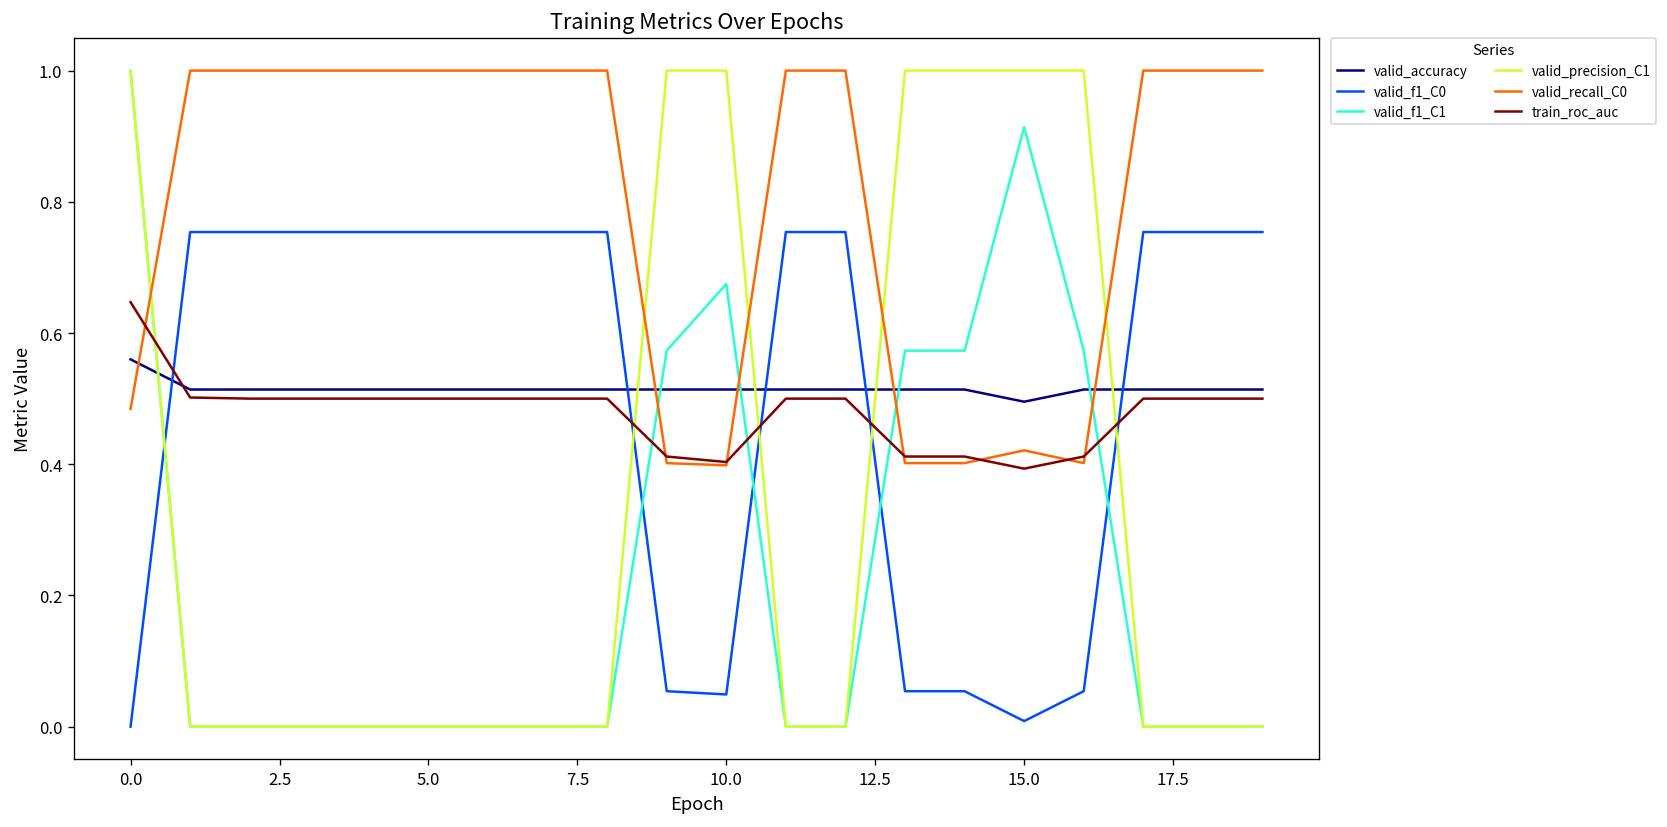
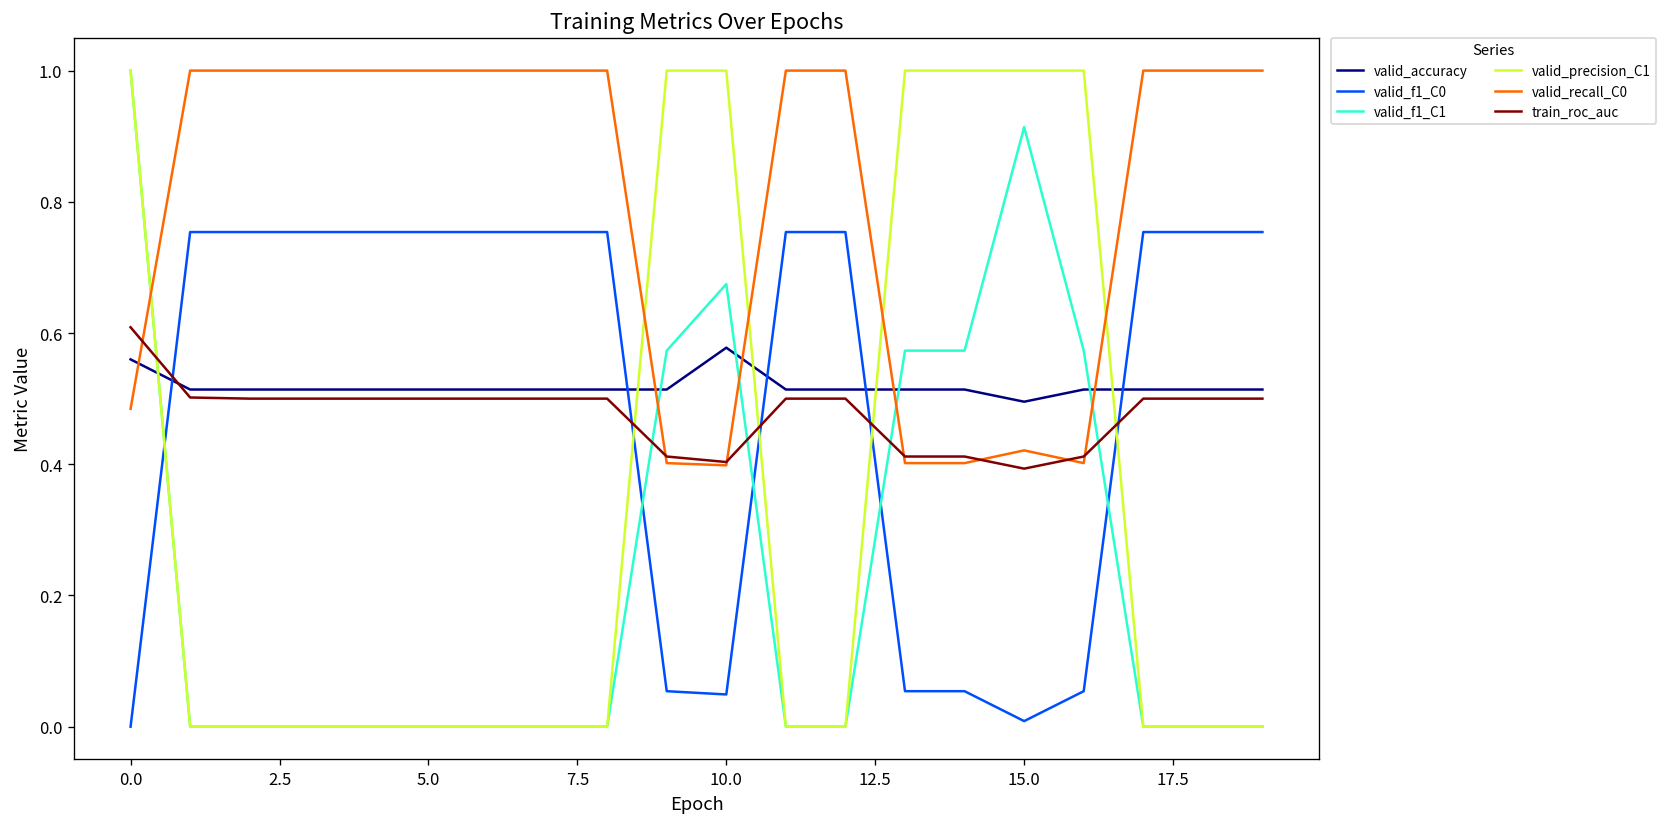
train_roc_auc, 0.0: 0.65 -> 0.61
valid_accuracy, 10.0: 0.51 -> 0.58
